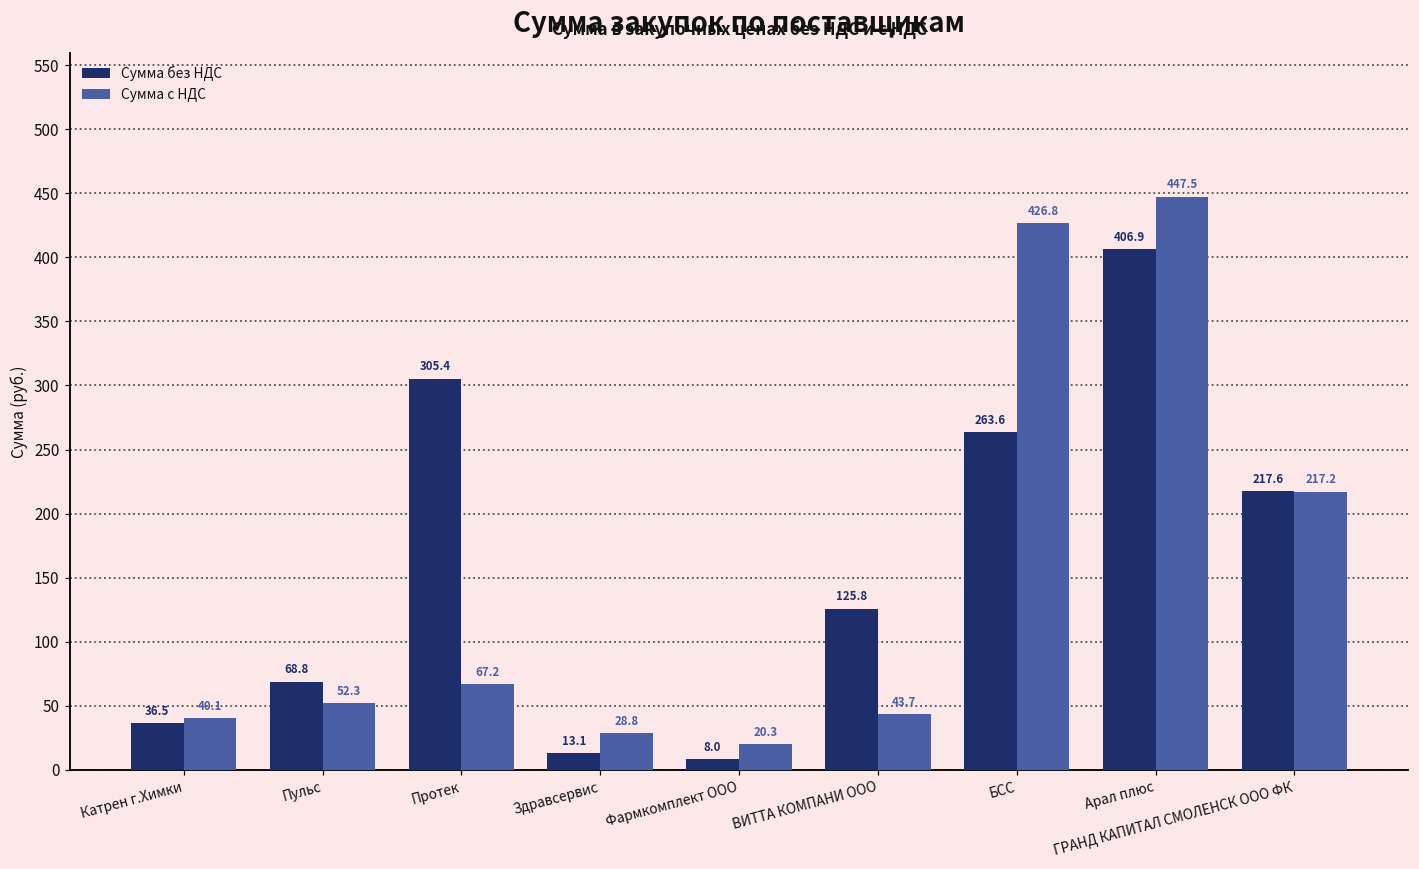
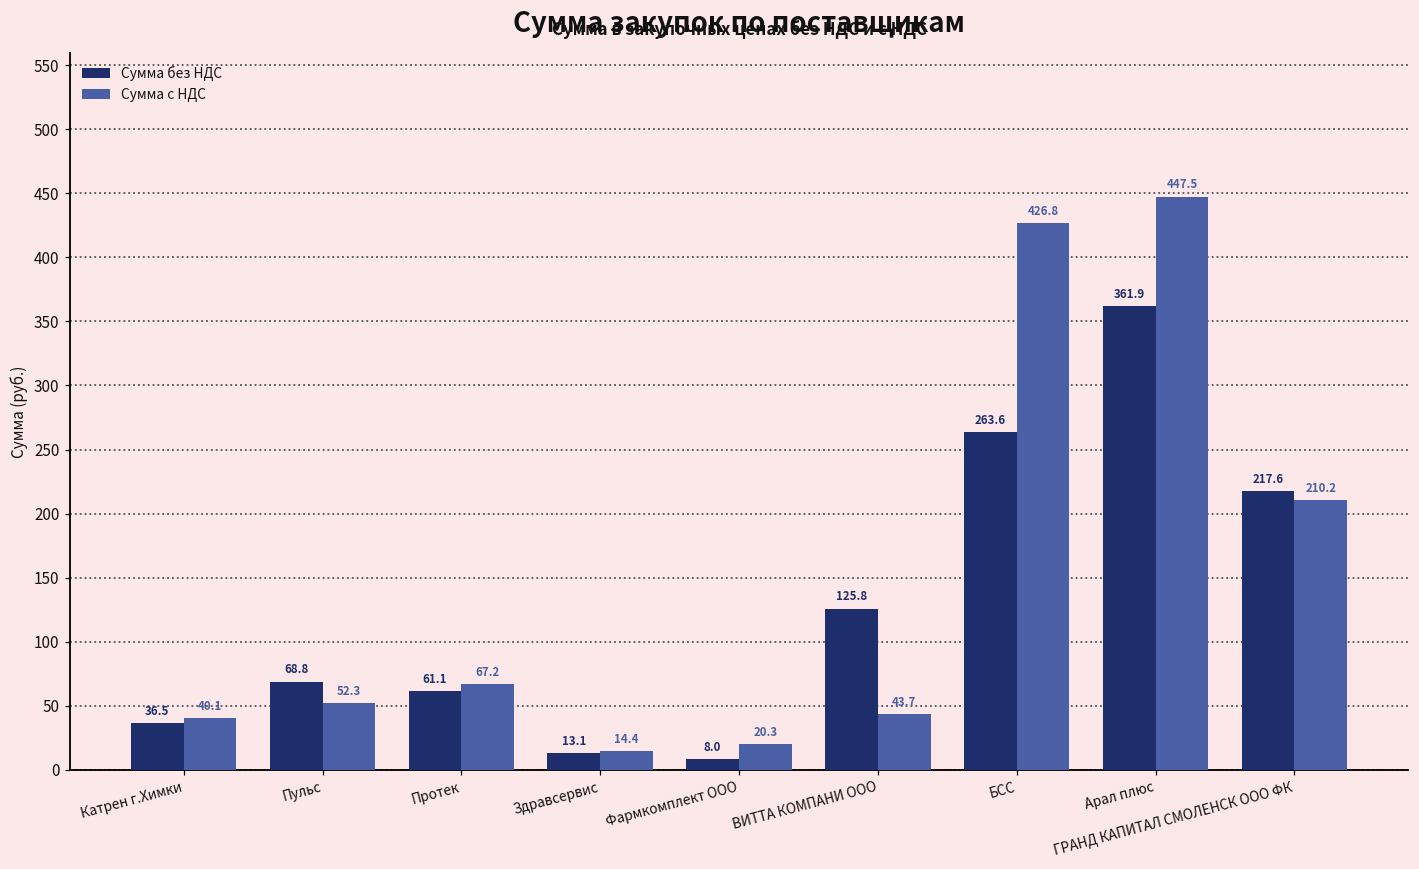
Сумма без НДС, Протек: 305.4 -> 61.1
Сумма с НДС, Здравсервис: 28.8 -> 14.4
Сумма без НДС, Арал плюс: 406.9 -> 361.9
Сумма с НДС, ГРАНД КАПИТАЛ СМОЛЕНСК ООО ФК: 217.2 -> 210.2
